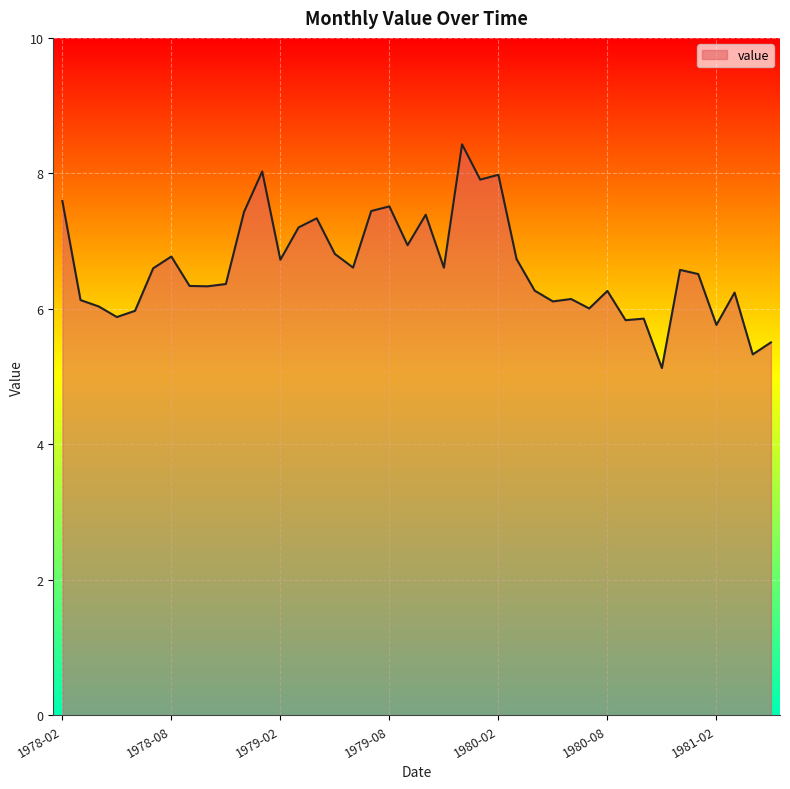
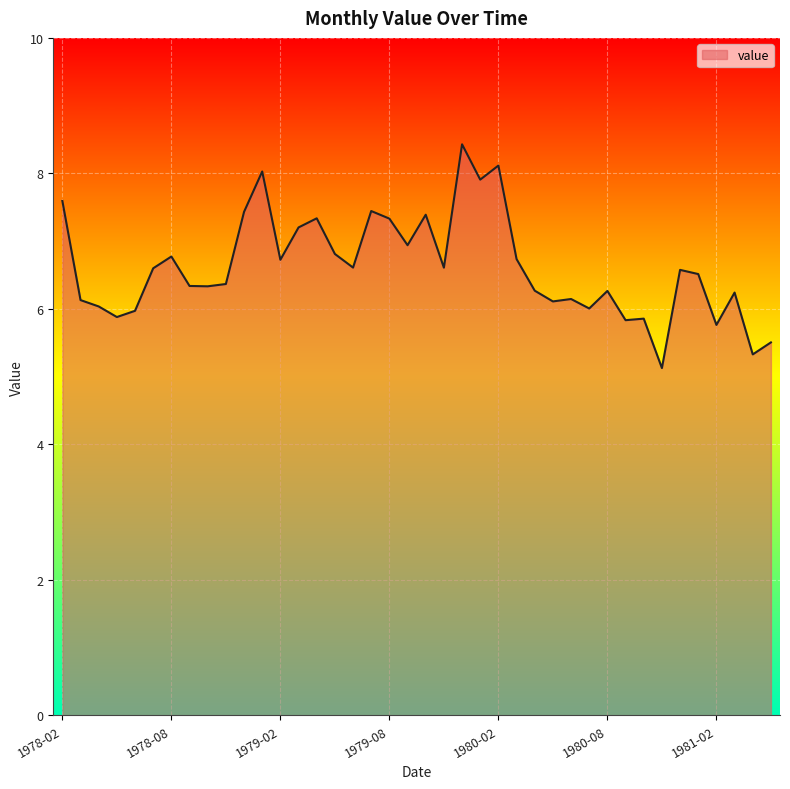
1979-08: 7.5 -> 7.3
1980-02: 8.0 -> 8.1
